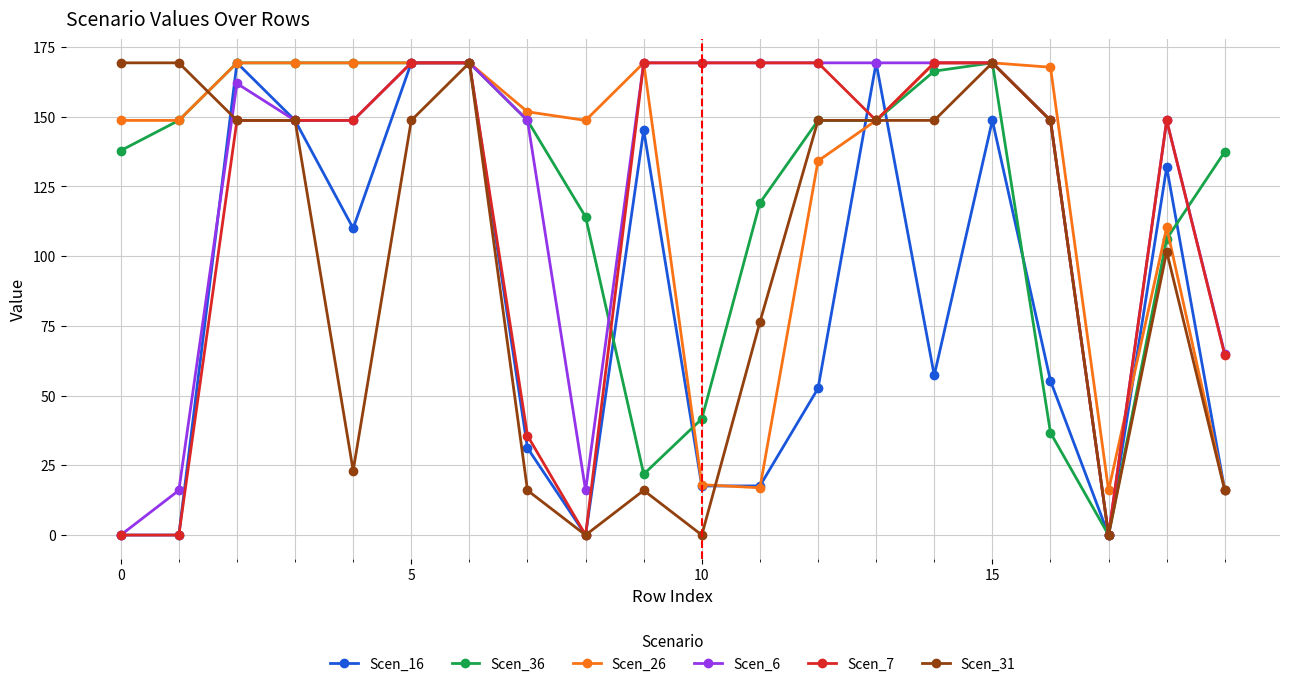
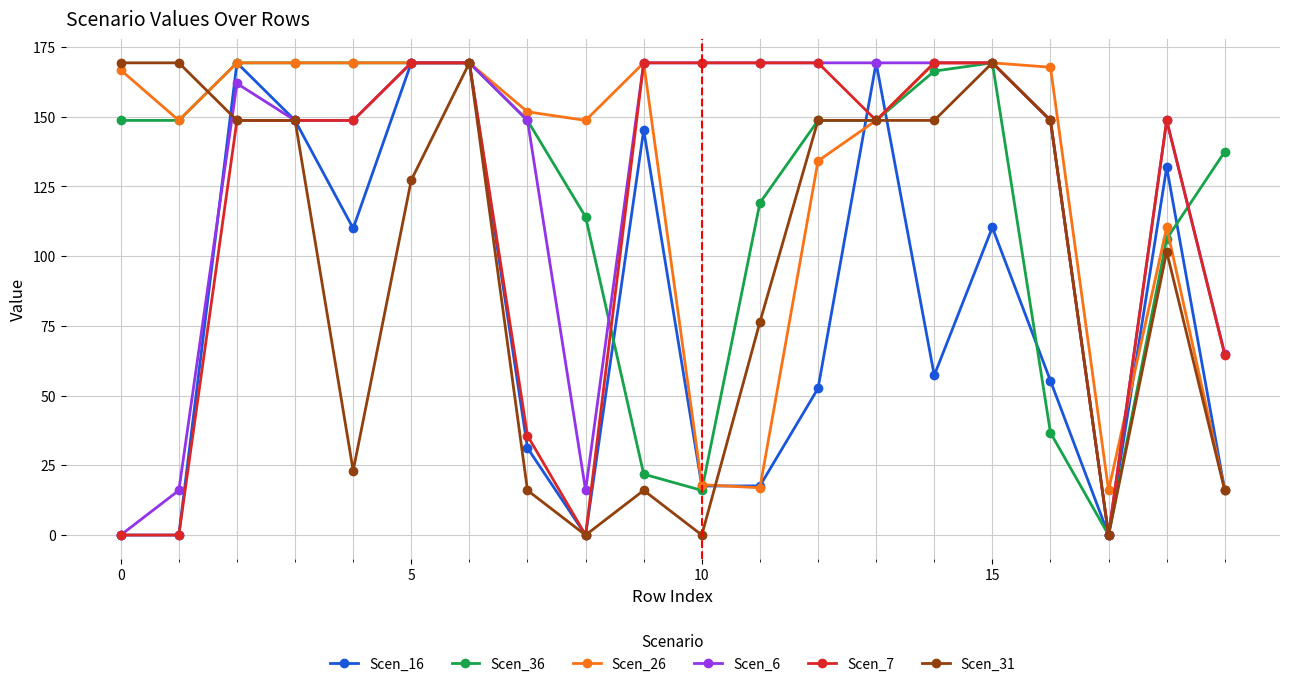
Scen_36, 0: 138 -> 149
Scen_26, 0: 149 -> 167
Scen_31, 5: 149 -> 127
Scen_36, 10: 42 -> 16
Scen_16, 15: 149 -> 110
